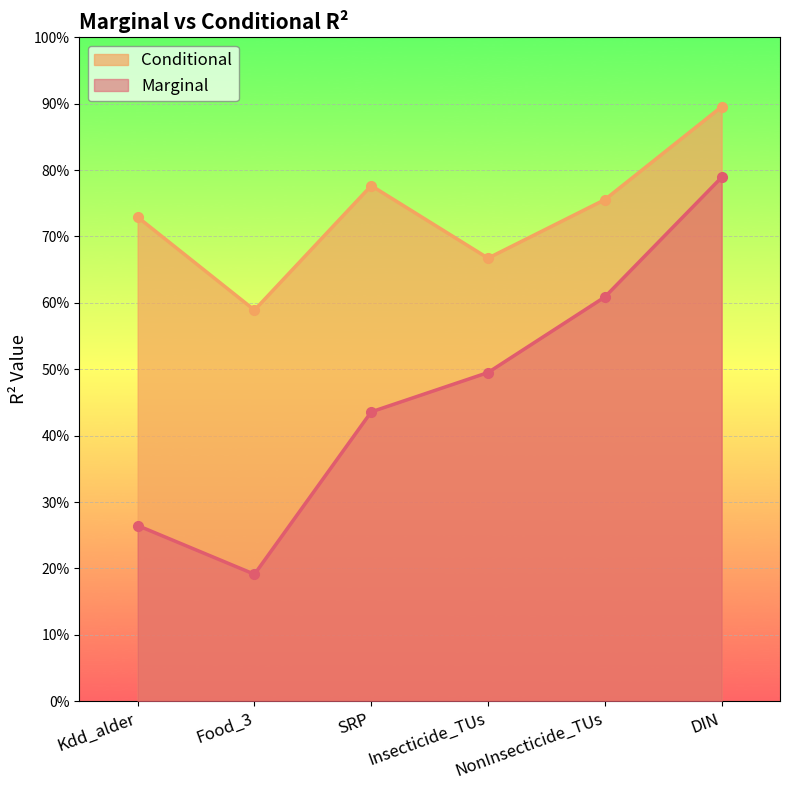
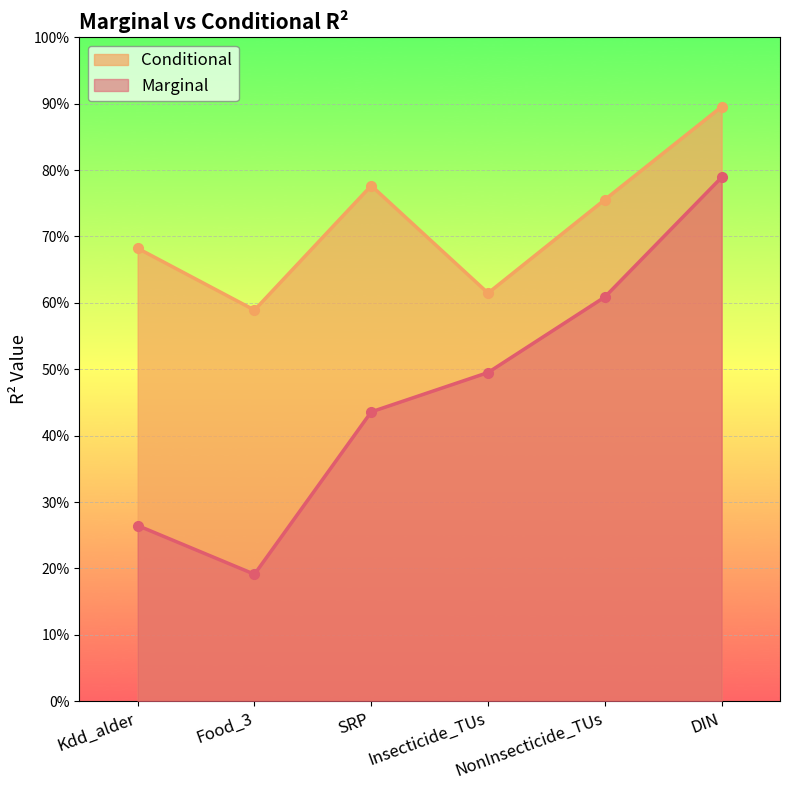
Conditional, Kdd_alder: 73% -> 68%
Conditional, Insecticide_TUs: 67% -> 61%
